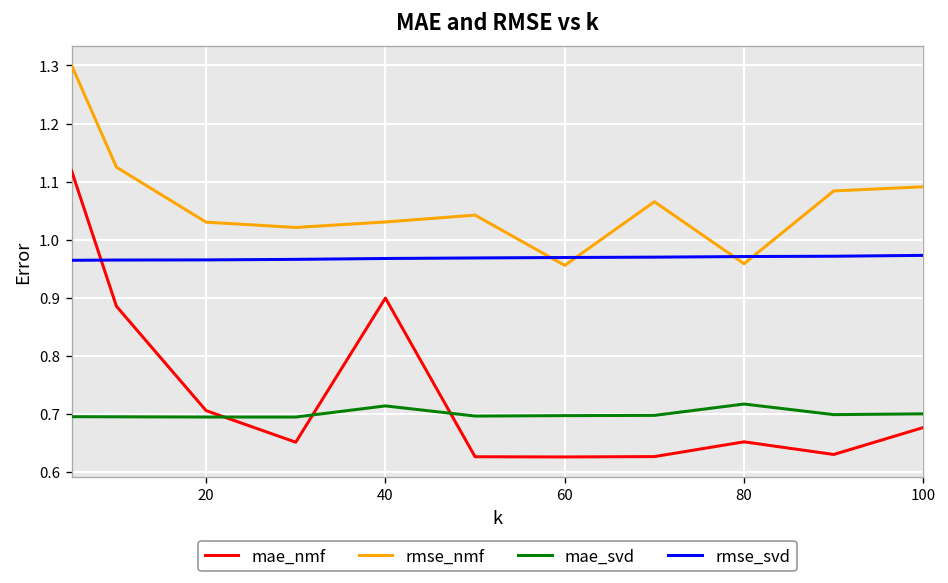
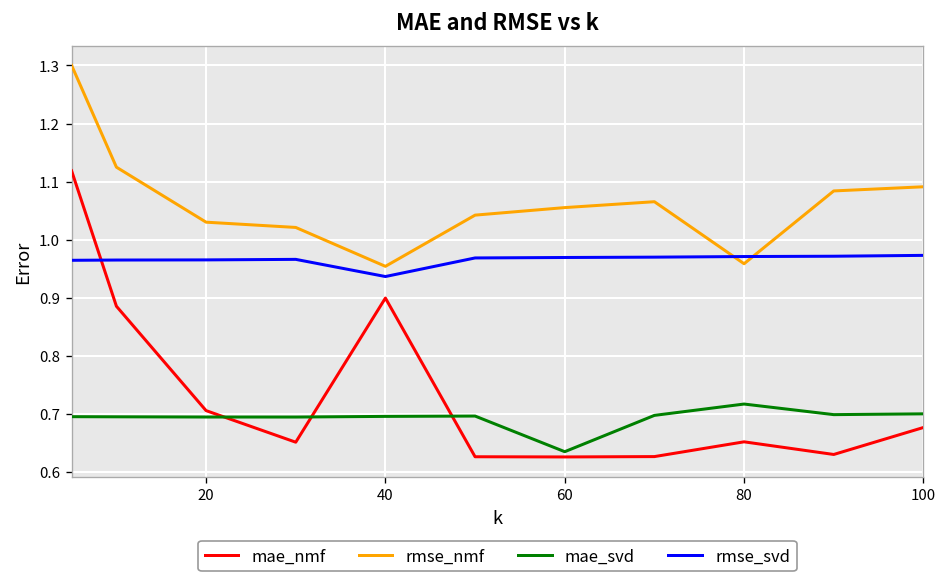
rmse_nmf, 40: 1.03 -> 0.95
mae_svd, 40: 0.71 -> 0.70
rmse_svd, 40: 0.97 -> 0.94
rmse_nmf, 60: 0.96 -> 1.06
mae_svd, 60: 0.70 -> 0.63
